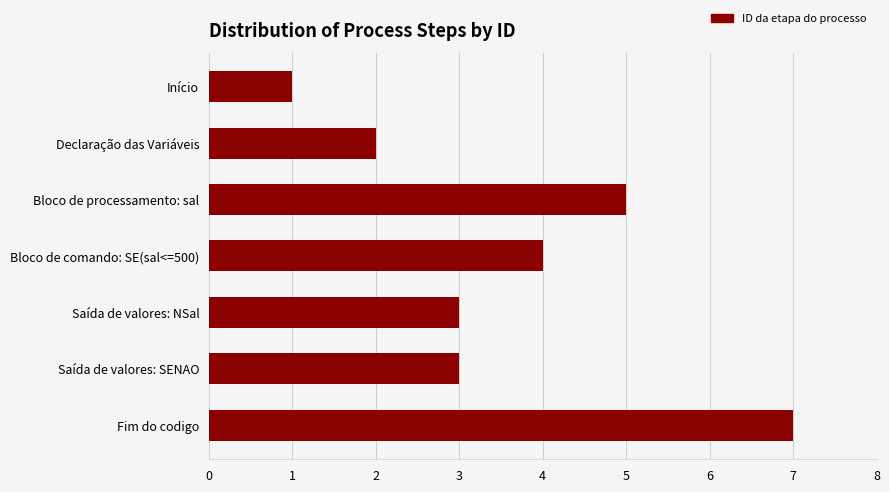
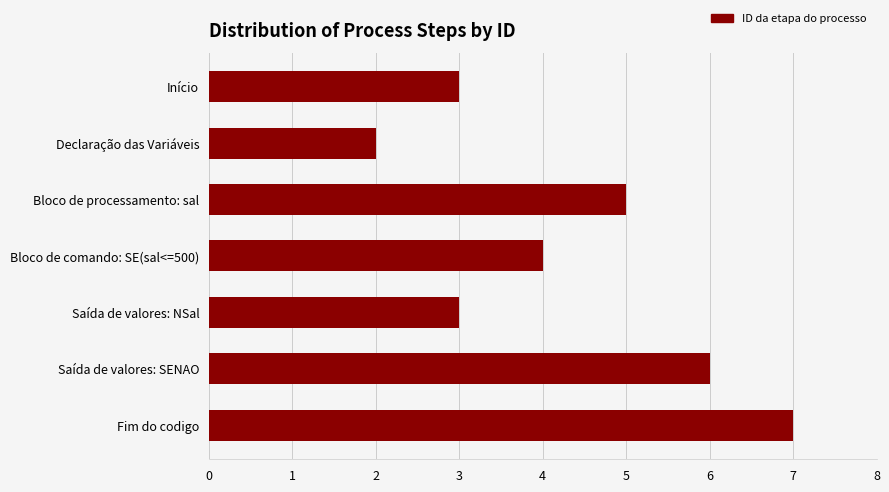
Início: 1 -> 3
Saída de valores: SENAO: 3 -> 6
